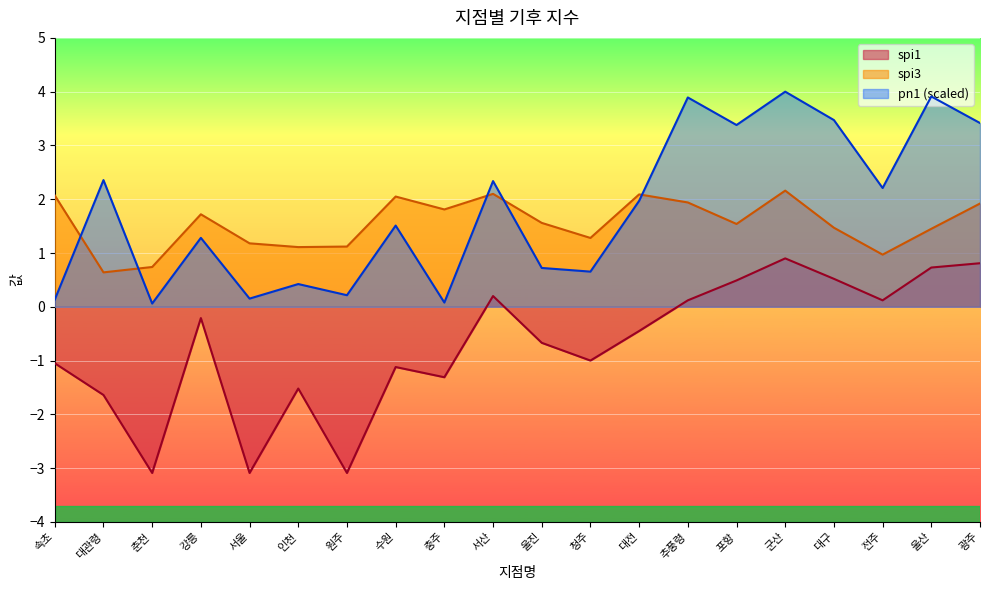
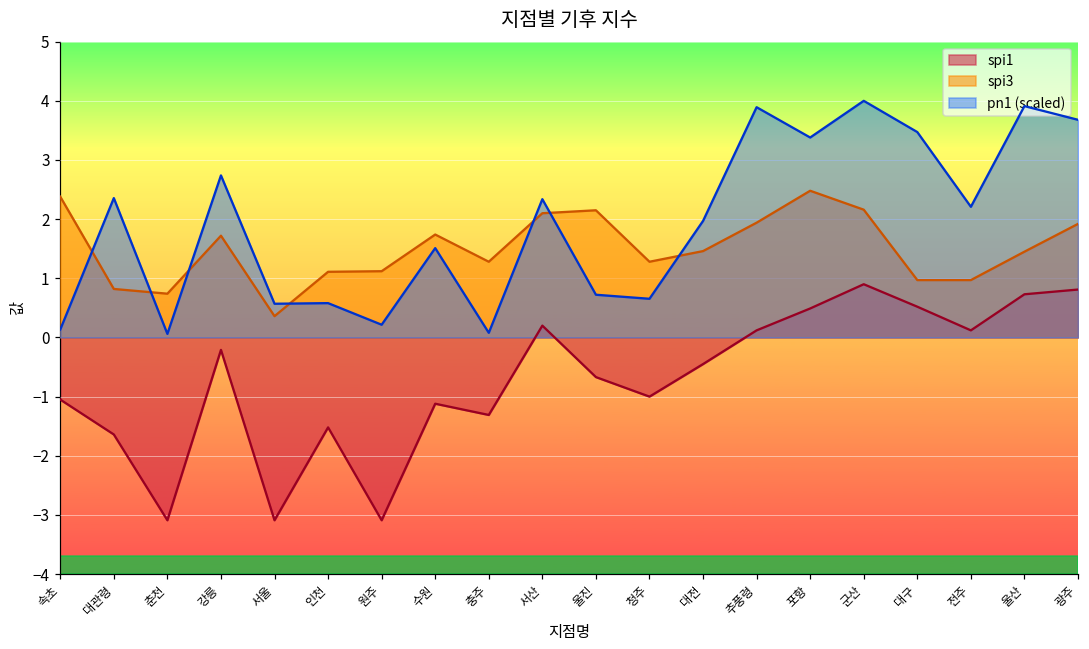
spi3, 속초: 2.1 -> 2.4
spi3, 대관령: 0.6 -> 0.8
pn1 (scaled), 강릉: 1.3 -> 2.7
spi3, 서울: 1.2 -> 0.4
pn1 (scaled), 서울: 0.2 -> 0.6
pn1 (scaled), 인천: 0.4 -> 0.6
spi3, 수원: 2.1 -> 1.7
spi3, 충주: 1.8 -> 1.3
spi3, 울진: 1.6 -> 2.2
spi3, 대전: 2.1 -> 1.5
spi3, 포항: 1.5 -> 2.5
spi3, 대구: 1.5 -> 1.0
pn1 (scaled), 광주: 3.4 -> 3.7
